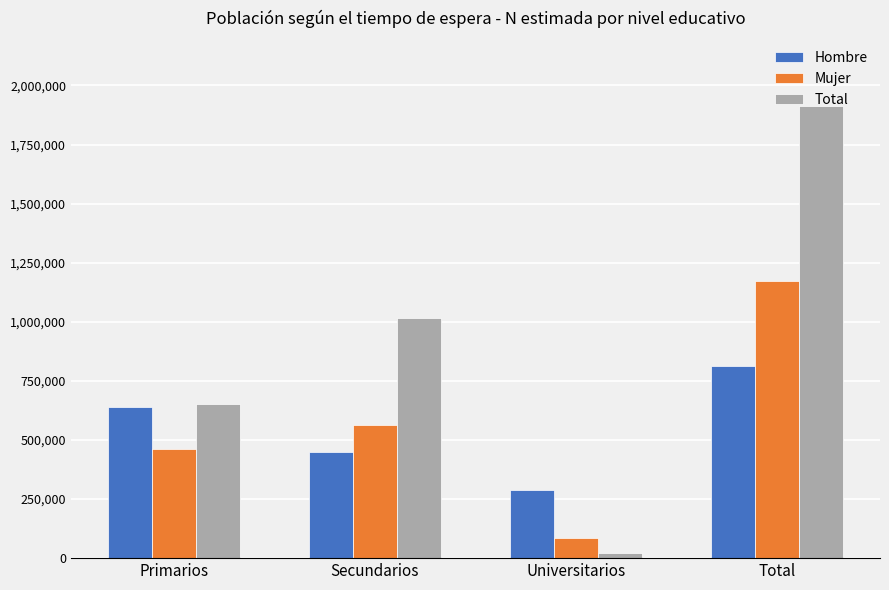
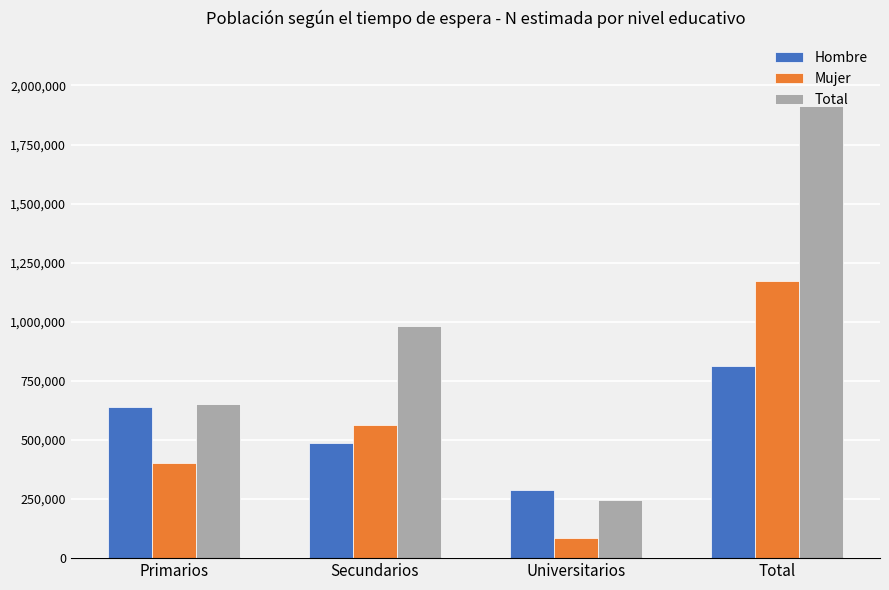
Mujer, Primarios: 460,000 -> 400,000
Hombre, Secundarios: 450,000 -> 490,000
Total, Secundarios: 1,010,000 -> 980,000
Total, Universitarios: 20,000 -> 250,000
